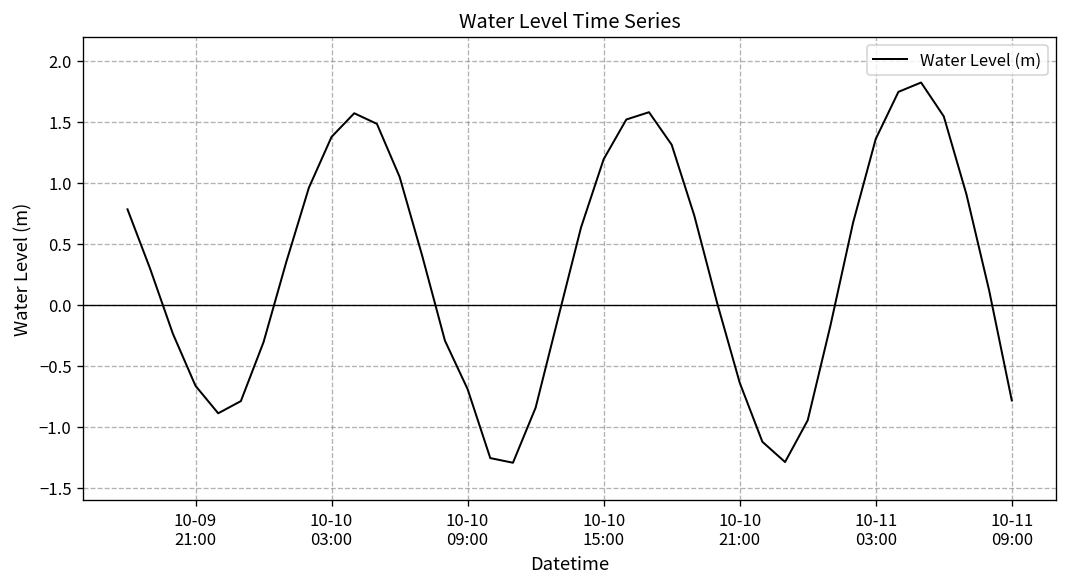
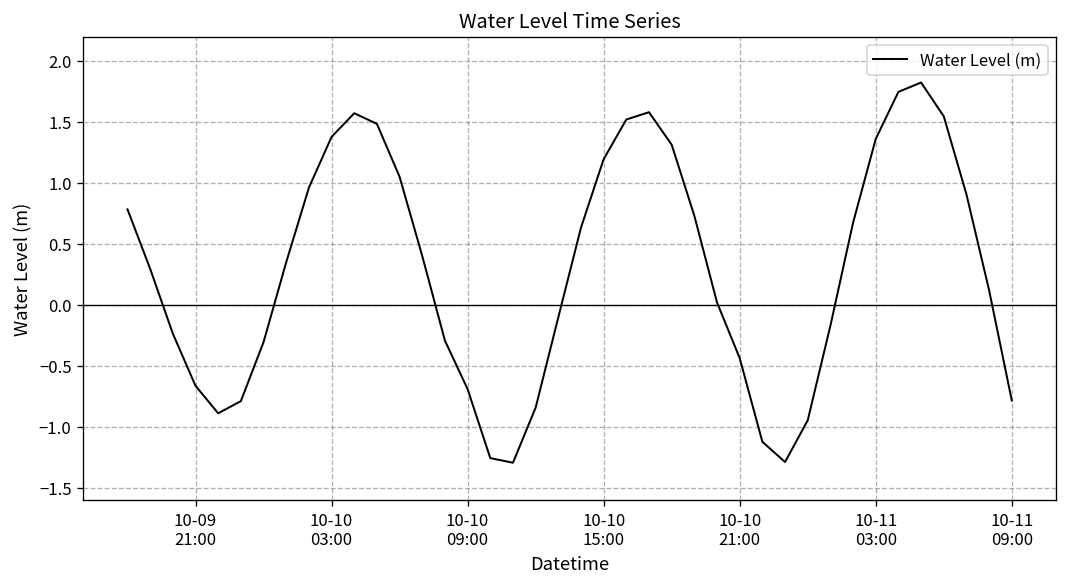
10-10 21:00: -0.64 -> -0.44
